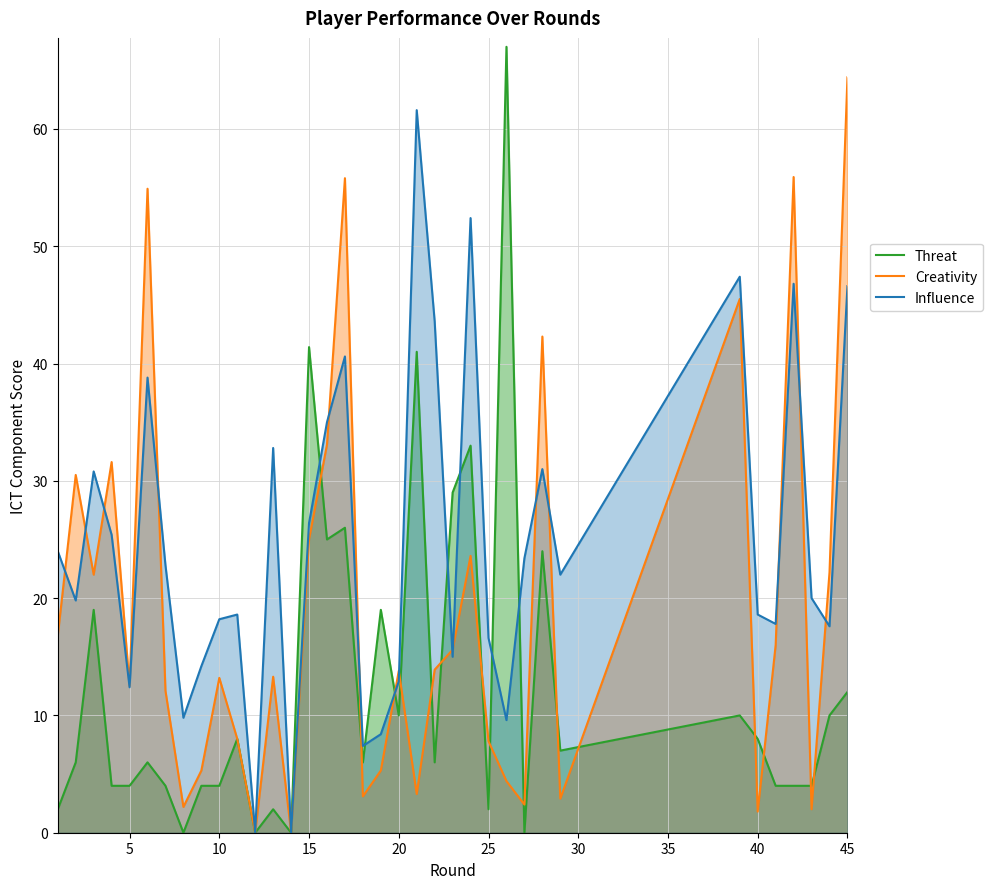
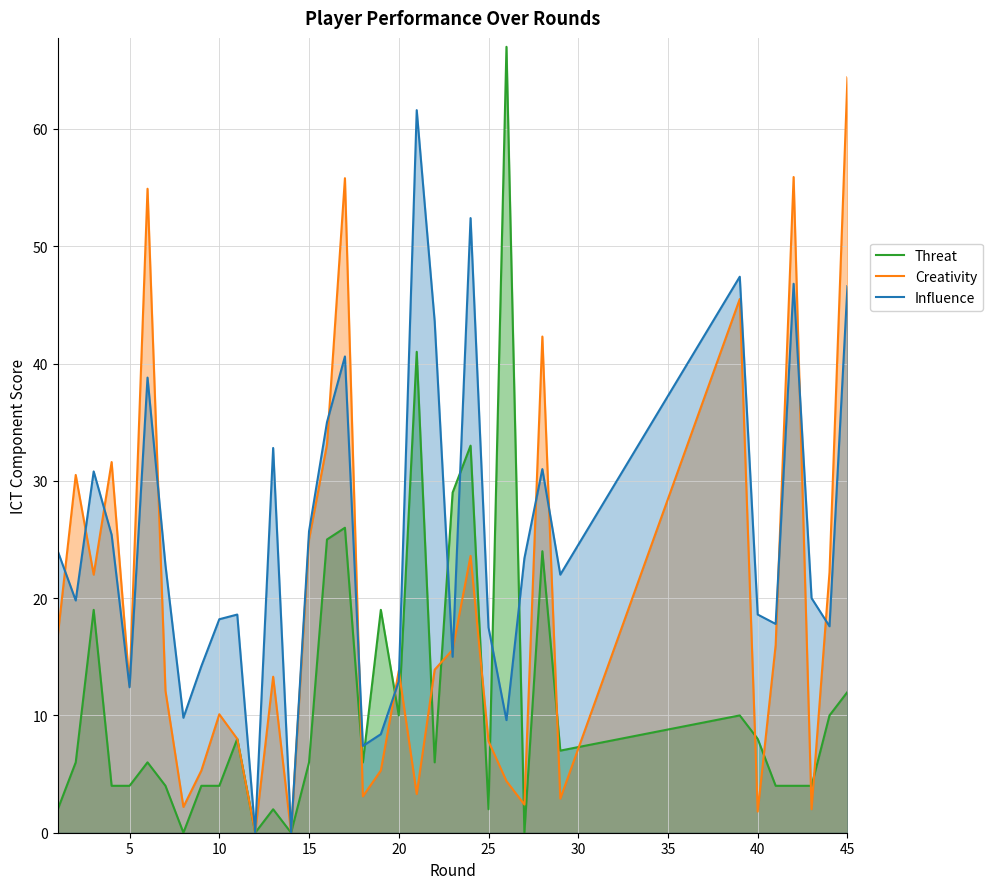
Creativity, 10: 13.2 -> 10.1
Threat, 15: 41.4 -> 6.0
Influence, 15: 26.4 -> 25.7
Influence, 25: 16.6 -> 17.5
